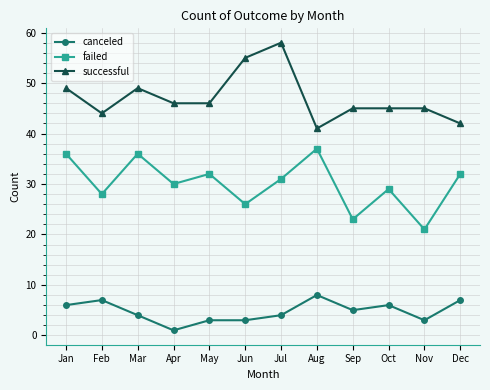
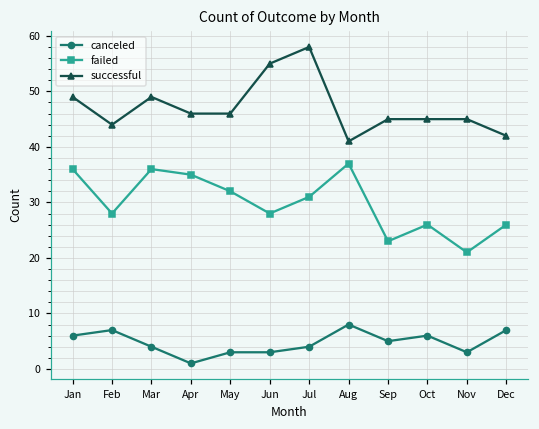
failed, Apr: 30 -> 35
failed, Jun: 26 -> 28
failed, Oct: 29 -> 26
failed, Dec: 32 -> 26
